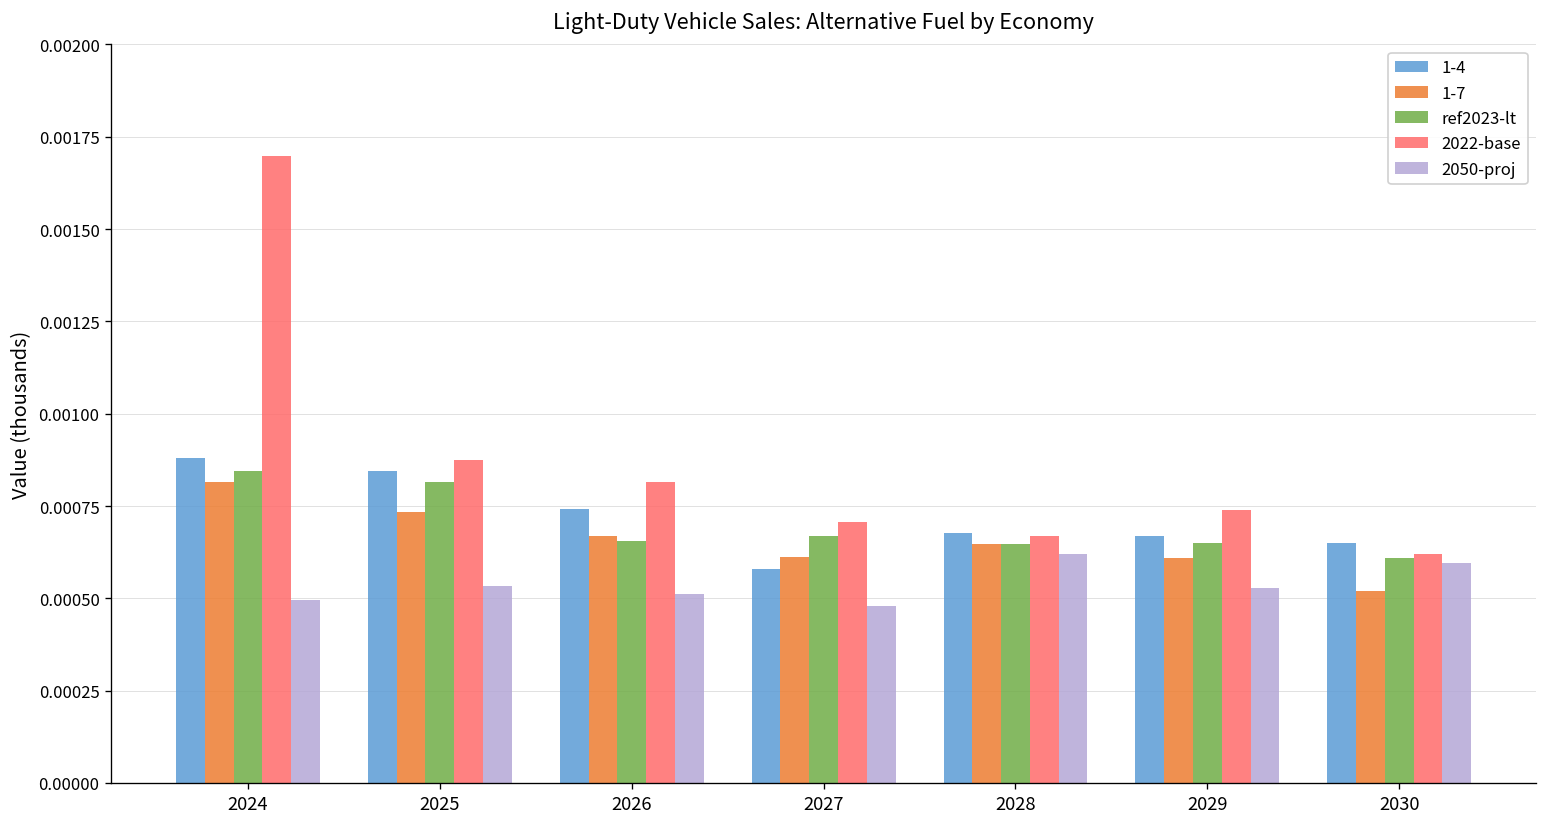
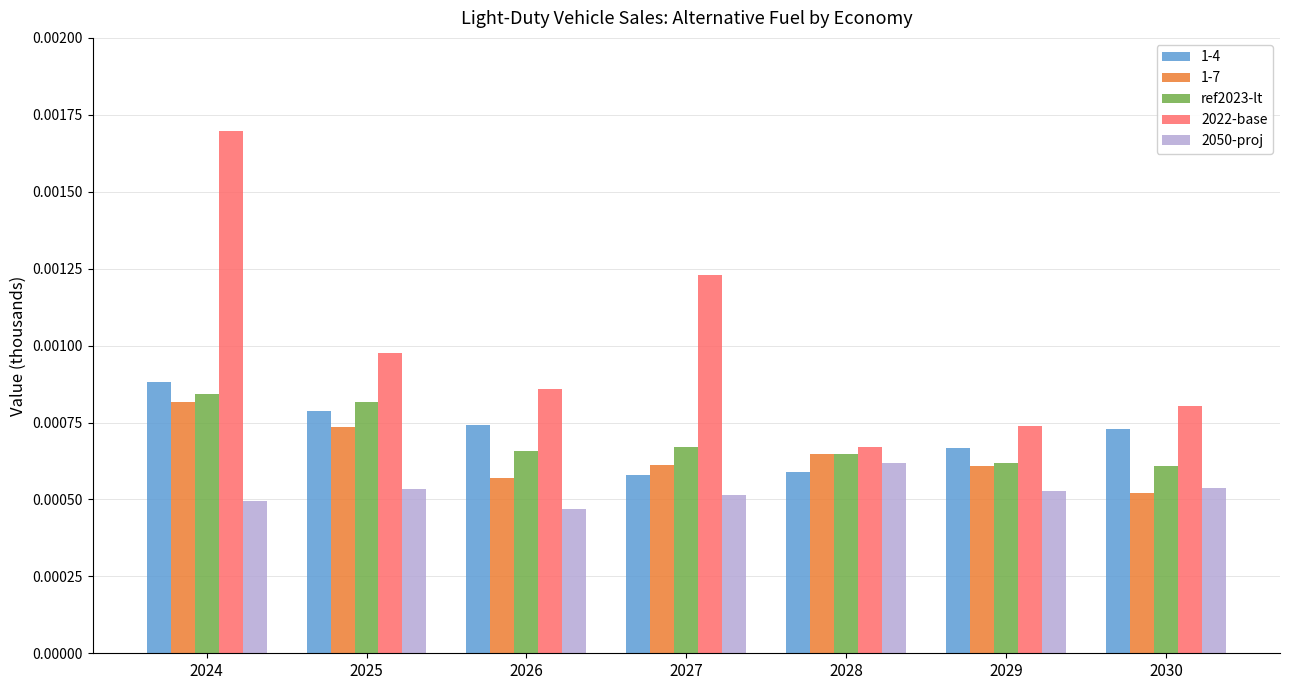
1-4, 2025: 0.00084 -> 0.00079
2022-base, 2025: 0.00088 -> 0.00098
1-7, 2026: 0.00067 -> 0.00057
2022-base, 2026: 0.00082 -> 0.00086
2050-proj, 2026: 0.00051 -> 0.00047
2022-base, 2027: 0.00071 -> 0.00123
2050-proj, 2027: 0.00048 -> 0.00052
1-4, 2028: 0.00068 -> 0.00059
ref2023-lt, 2029: 0.00065 -> 0.00062
1-4, 2030: 0.00065 -> 0.00073
2022-base, 2030: 0.00062 -> 0.00081
2050-proj, 2030: 0.00060 -> 0.00054
